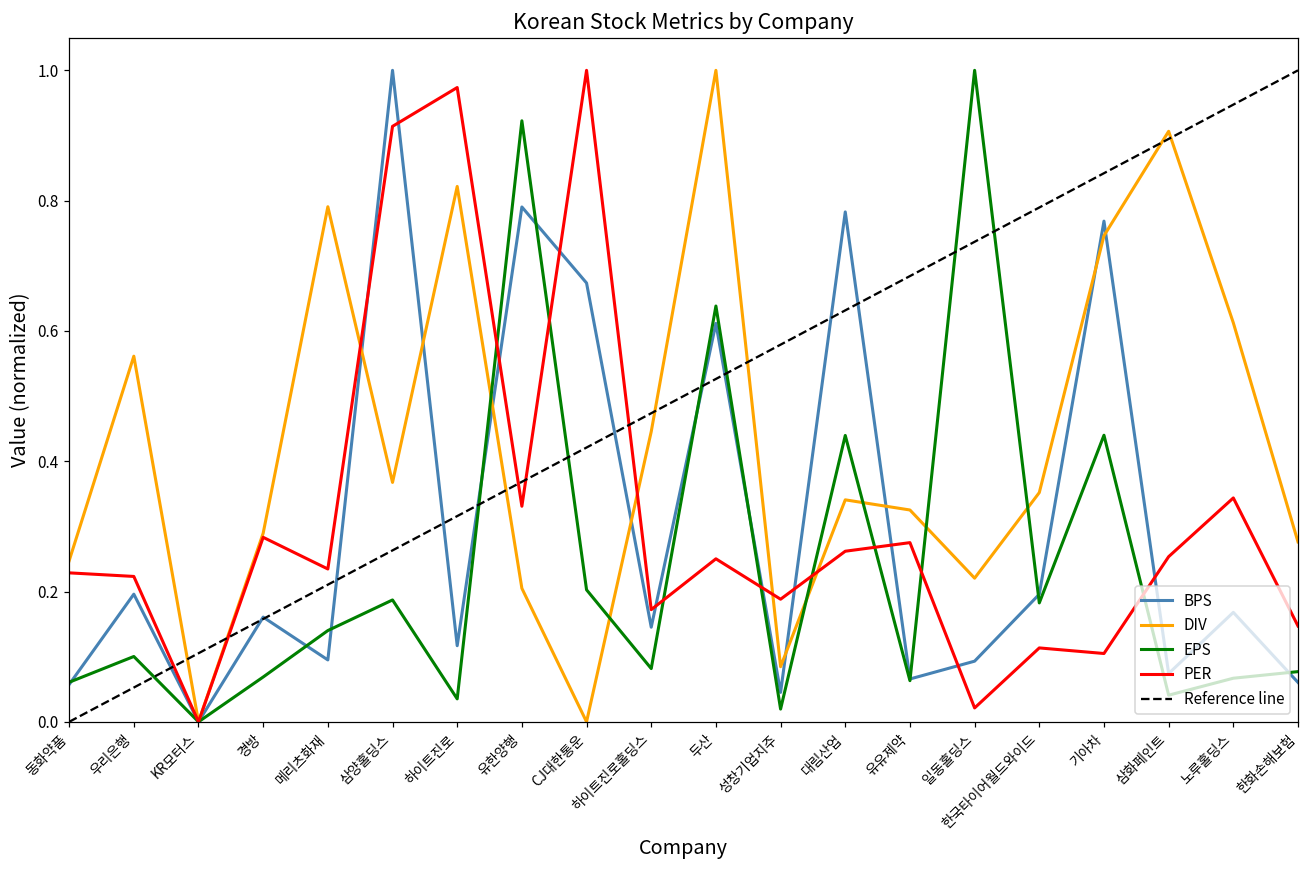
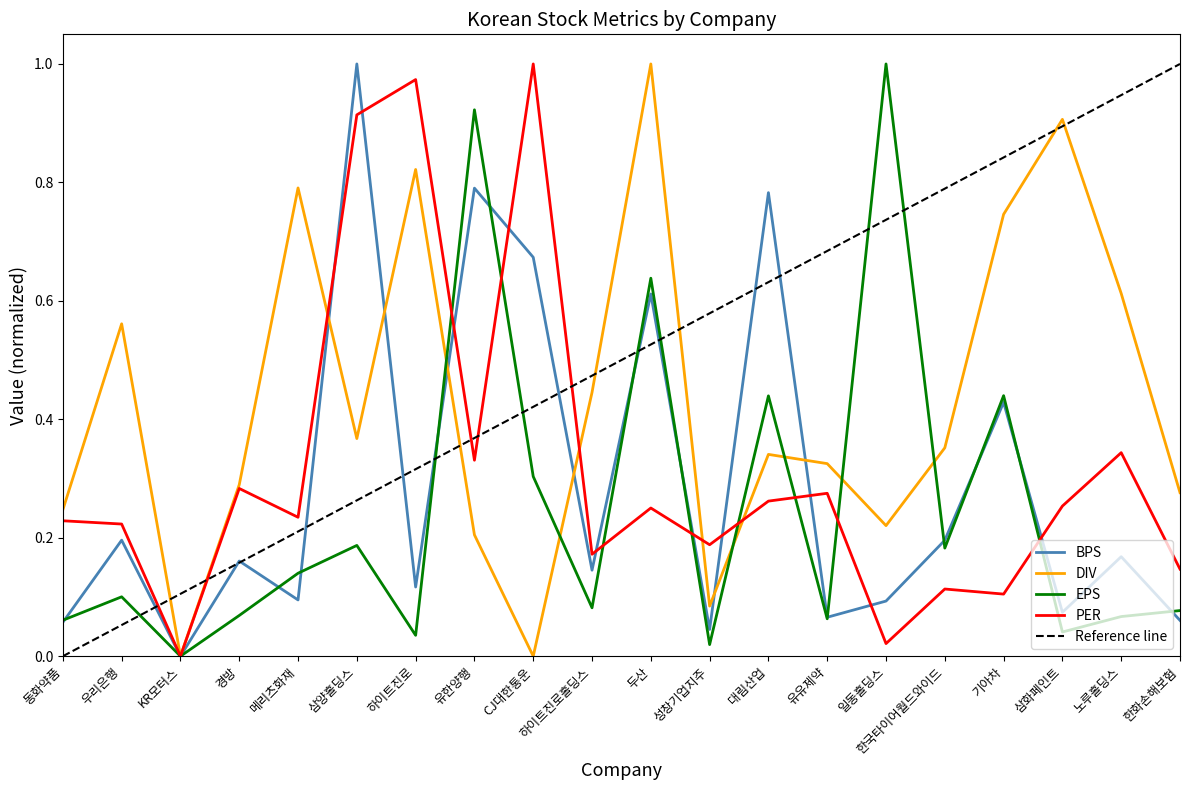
EPS, CJ대한통운: 0.20 -> 0.30
BPS, 기아차: 0.77 -> 0.43
